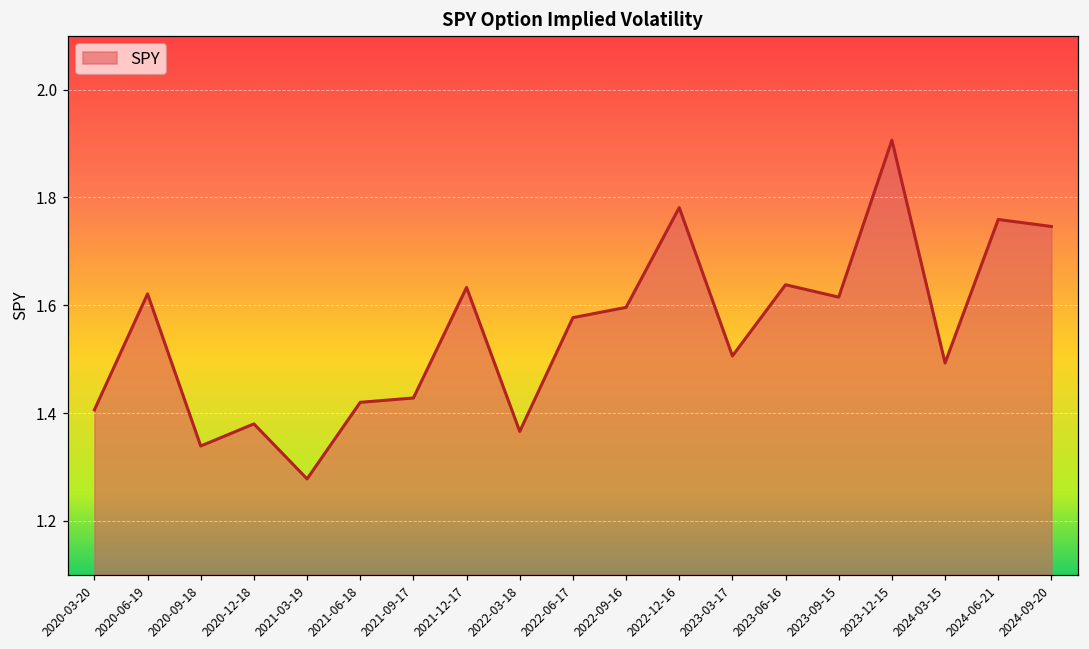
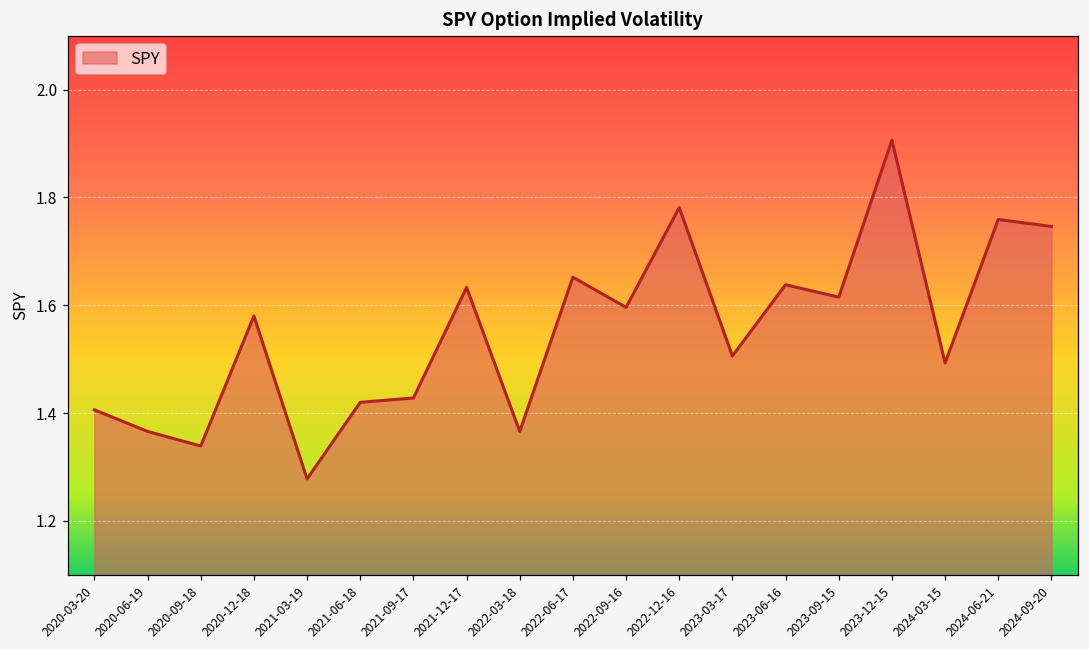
2020-06-19: 1.62 -> 1.37
2020-12-18: 1.38 -> 1.58
2022-06-17: 1.58 -> 1.65
